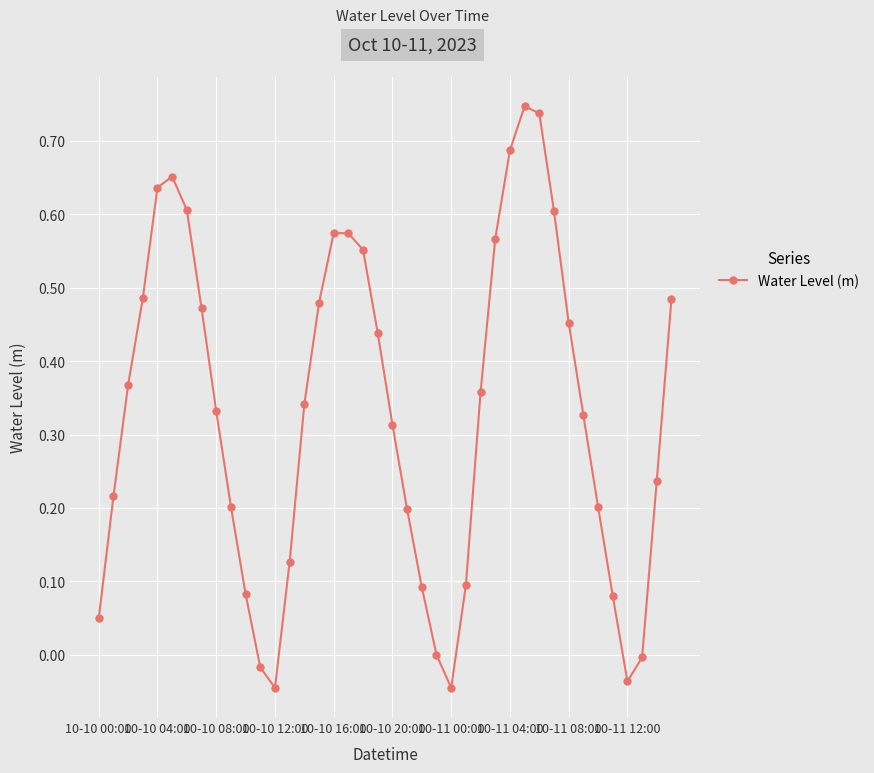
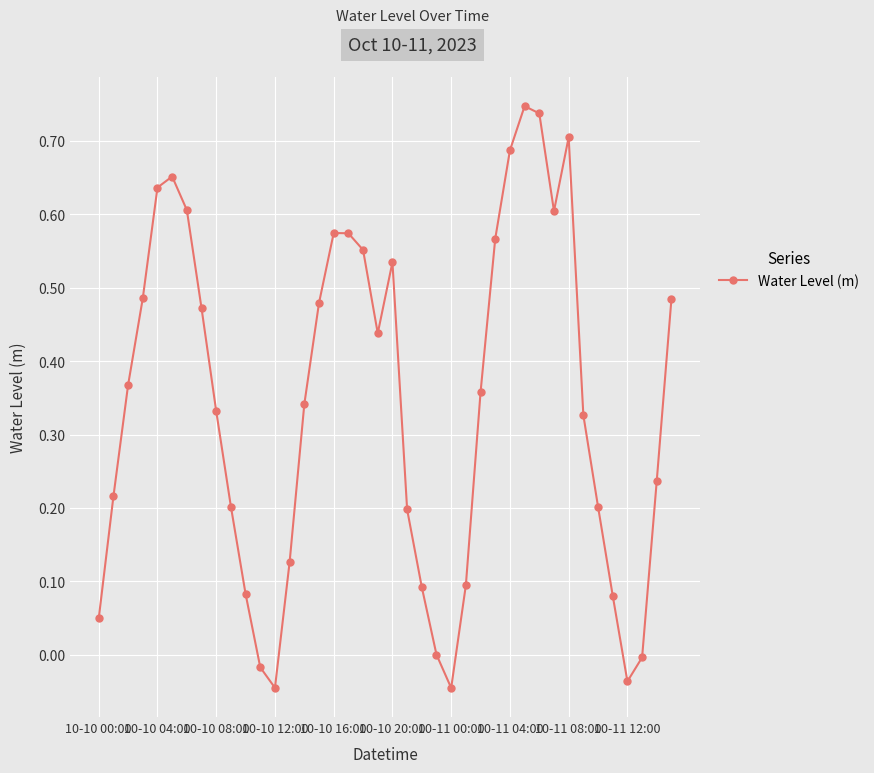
10-10 20:00: 0.31 -> 0.53
10-11 08:00: 0.45 -> 0.70
